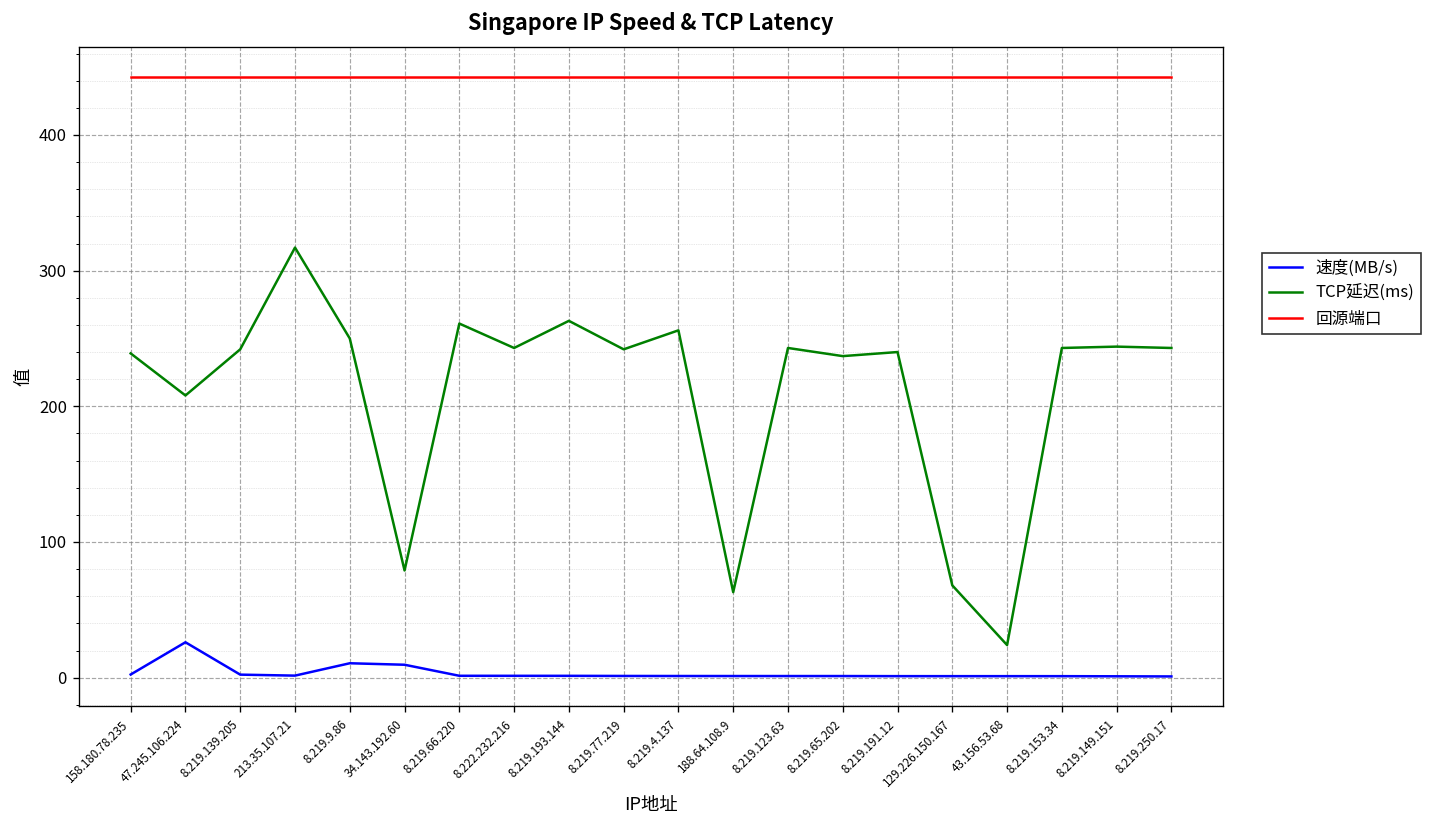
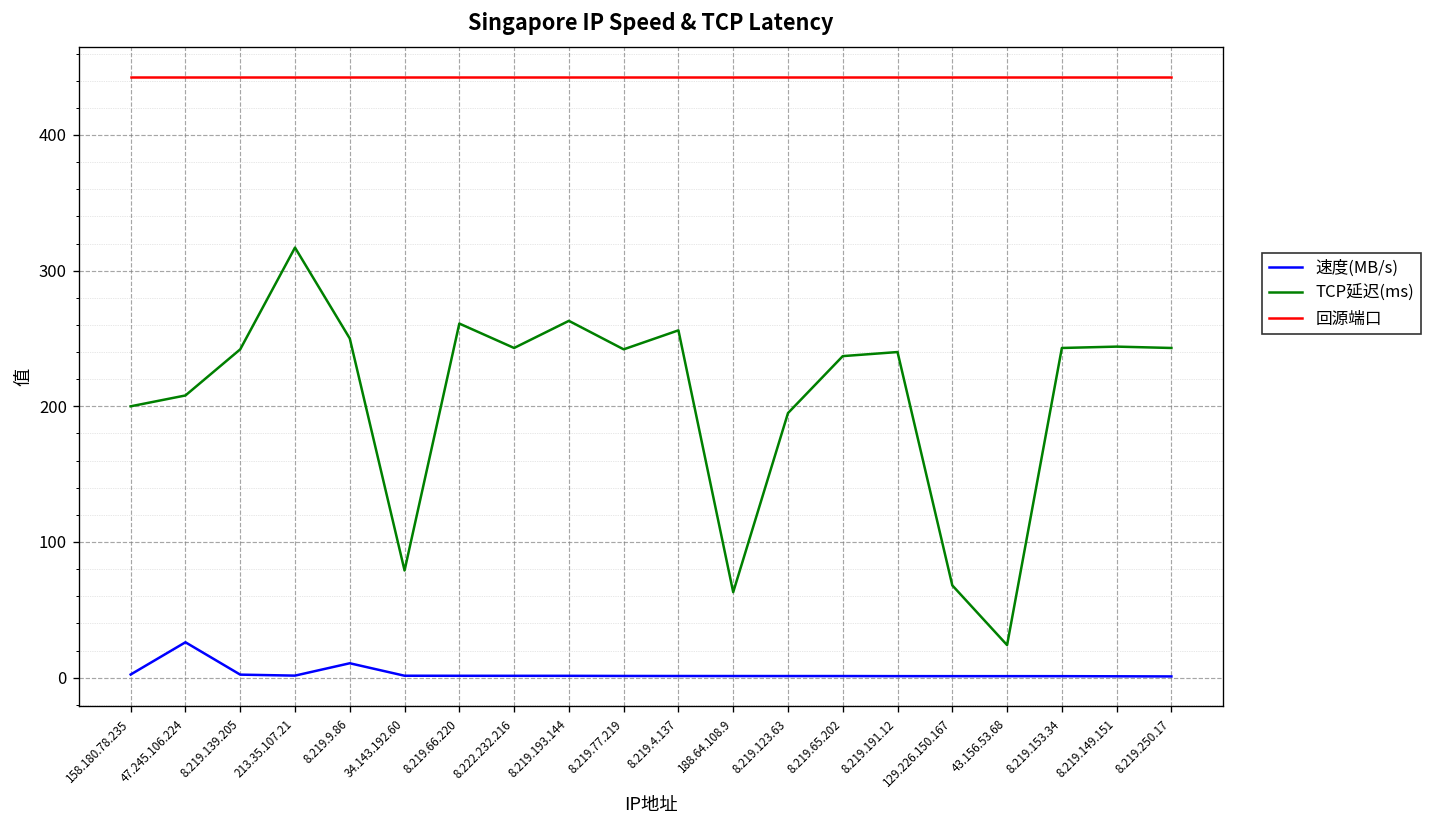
TCP延迟(ms), 158.180.78.235: 239 -> 200
速度(MB/s), 34.143.192.60: 10 -> 1
TCP延迟(ms), 8.219.123.63: 243 -> 195
